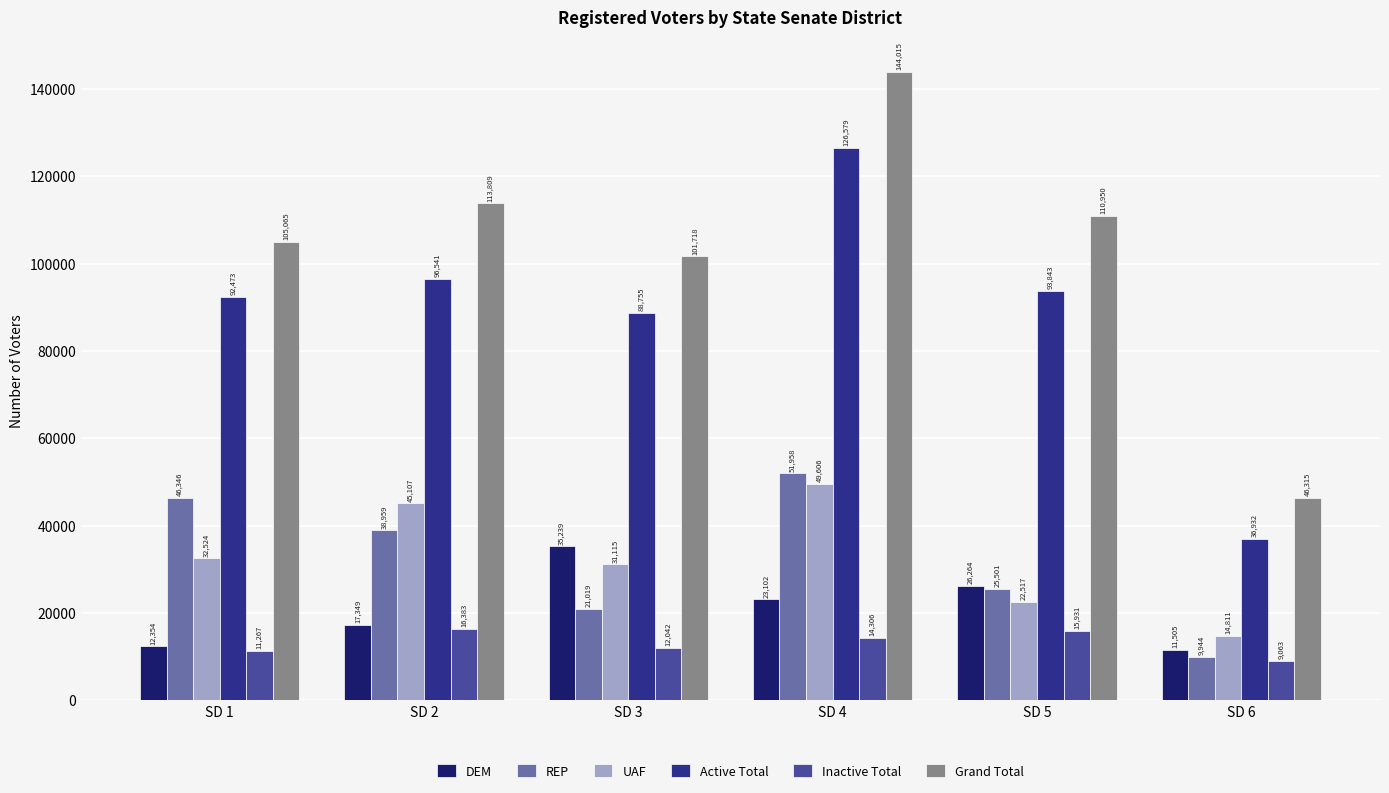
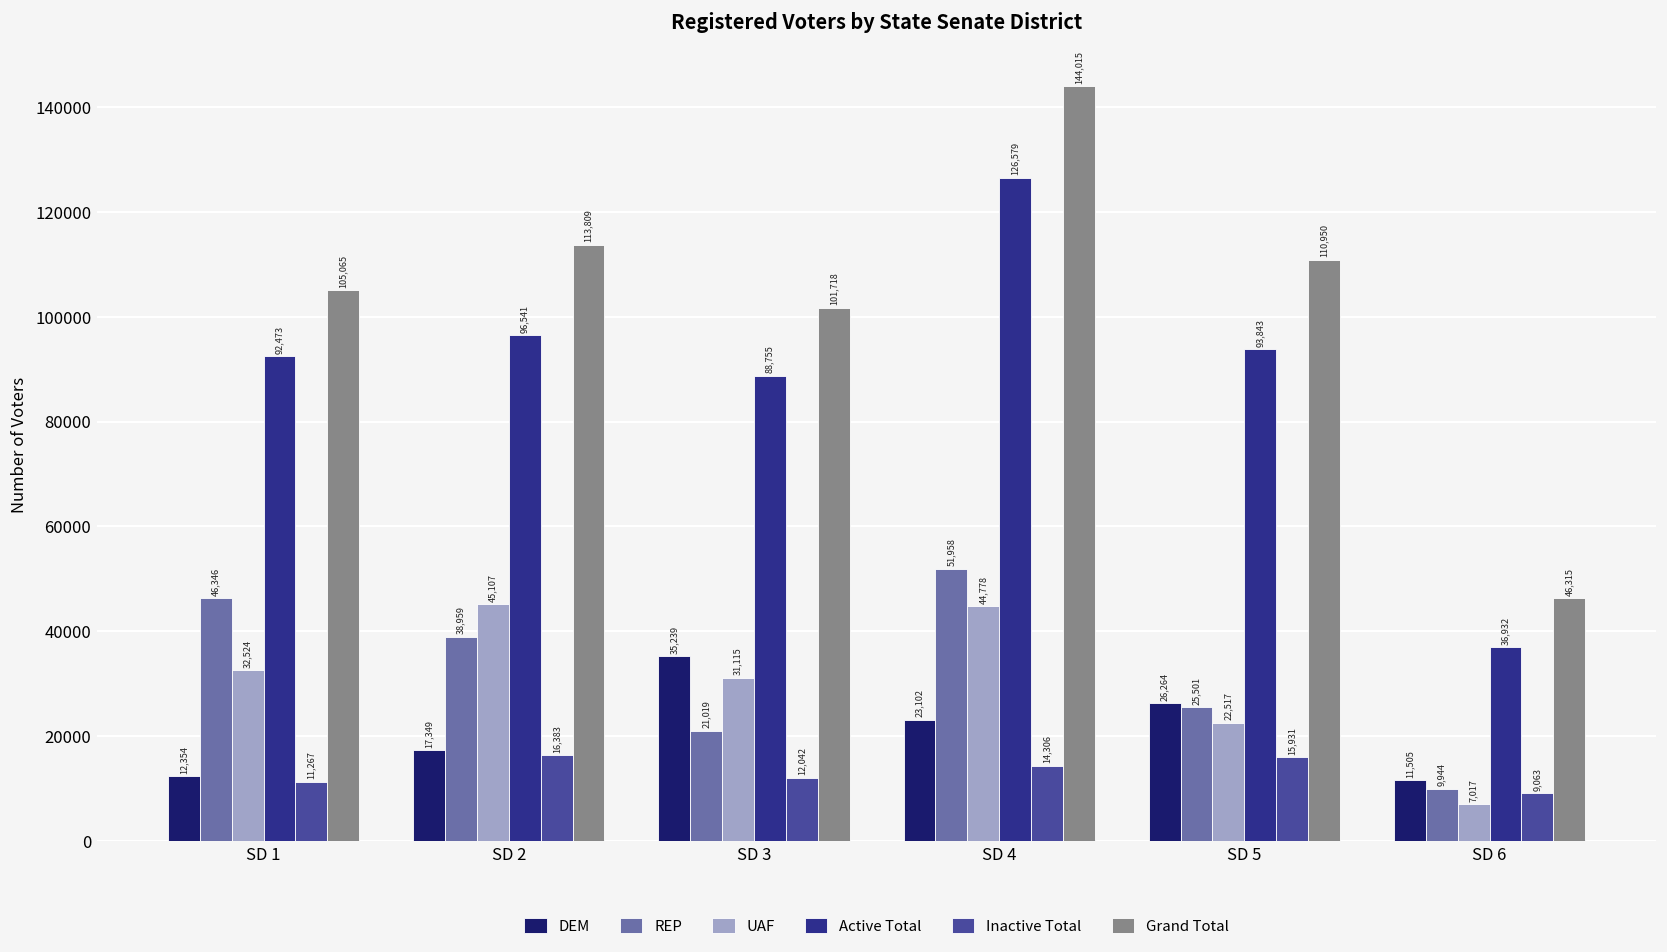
UAF, SD 4: 49,606 -> 44,778
UAF, SD 6: 14,811 -> 7,017
